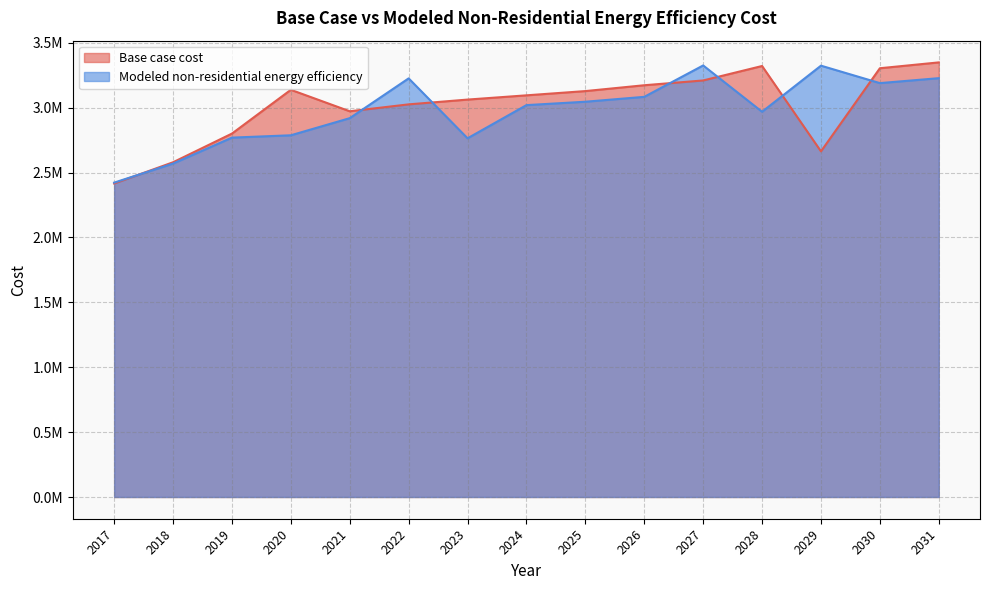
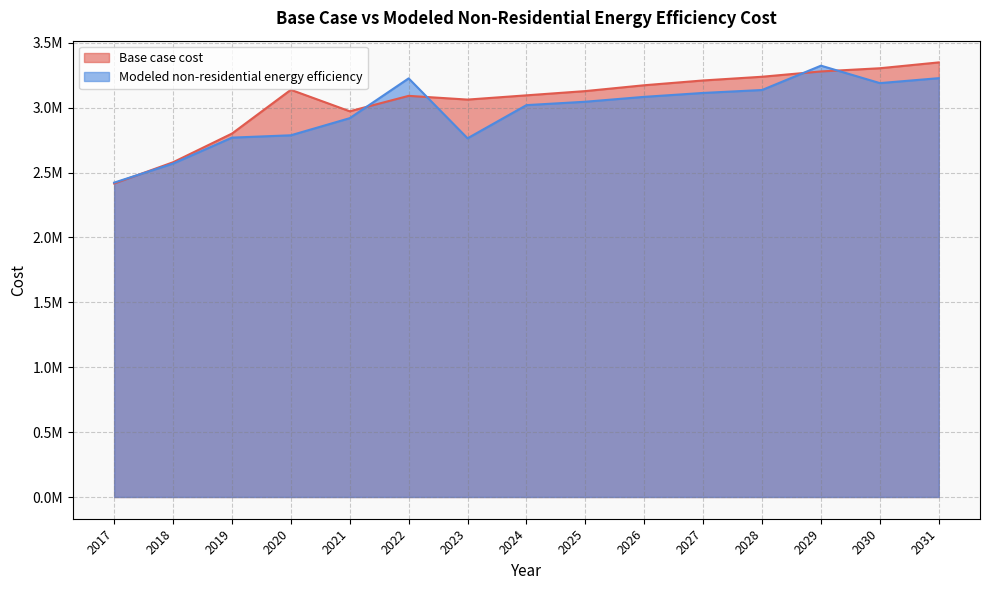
Base case cost, 2022: 3030000 -> 3090000
Modeled non-residential energy efficiency, 2027: 3330000 -> 3110000
Base case cost, 2028: 3320000 -> 3240000
Modeled non-residential energy efficiency, 2028: 2970000 -> 3140000
Base case cost, 2029: 2660000 -> 3280000
